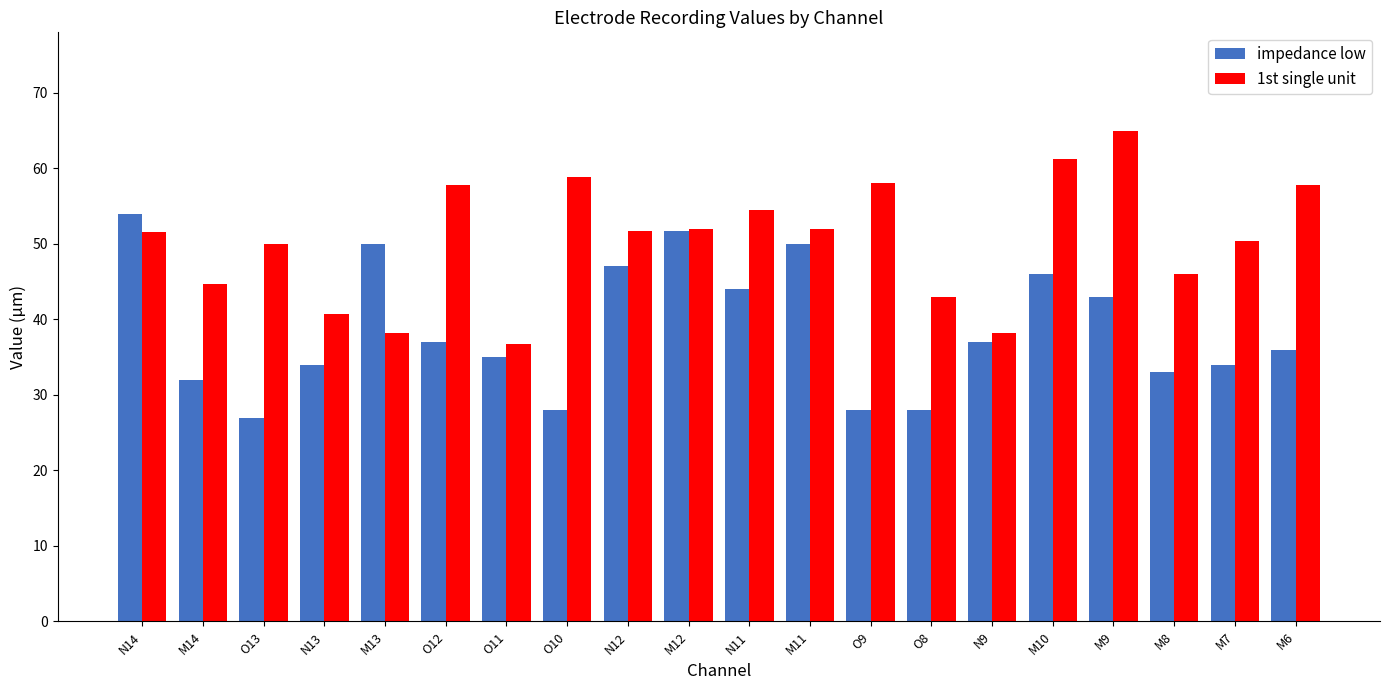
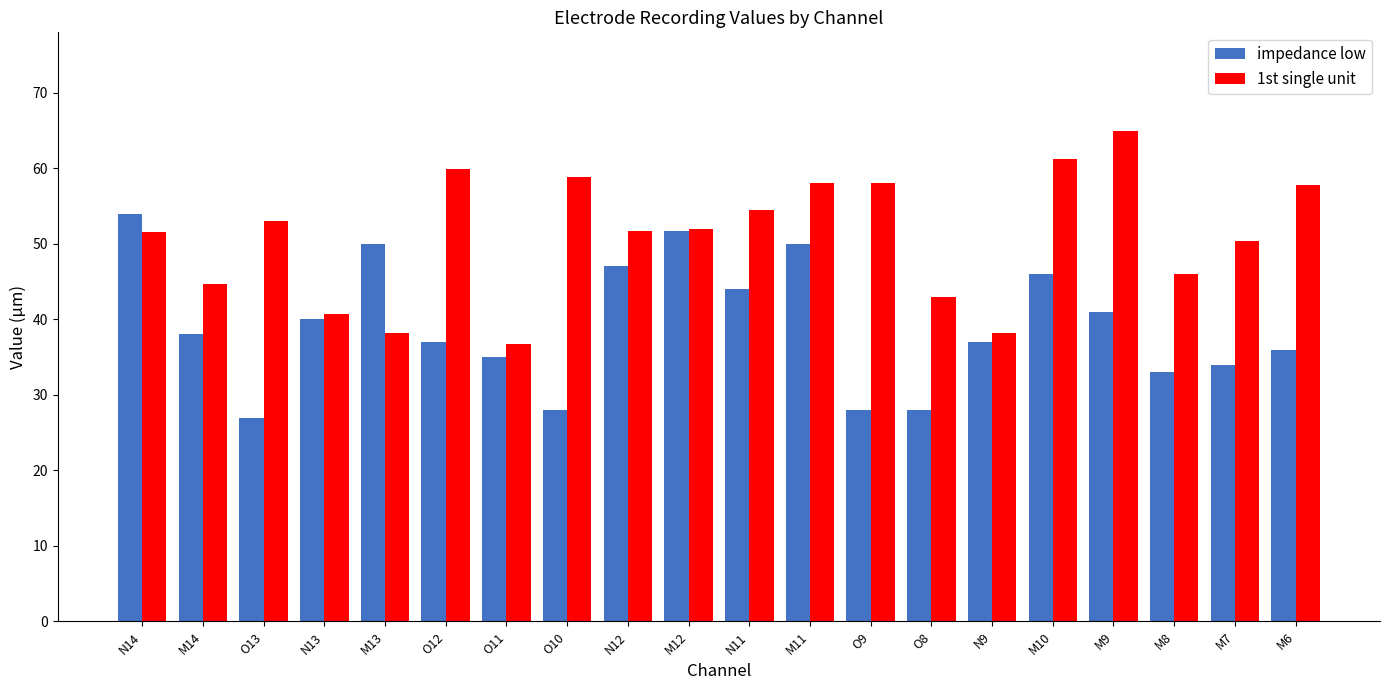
impedance low, M14: 32 -> 38
1st single unit, O13: 50 -> 53
impedance low, N13: 34 -> 40
1st single unit, O12: 58 -> 60
1st single unit, M11: 52 -> 58
impedance low, M9: 43 -> 41
